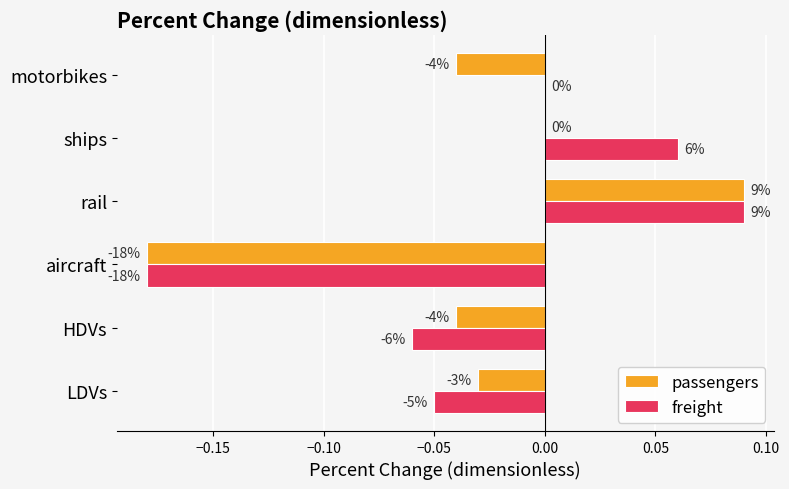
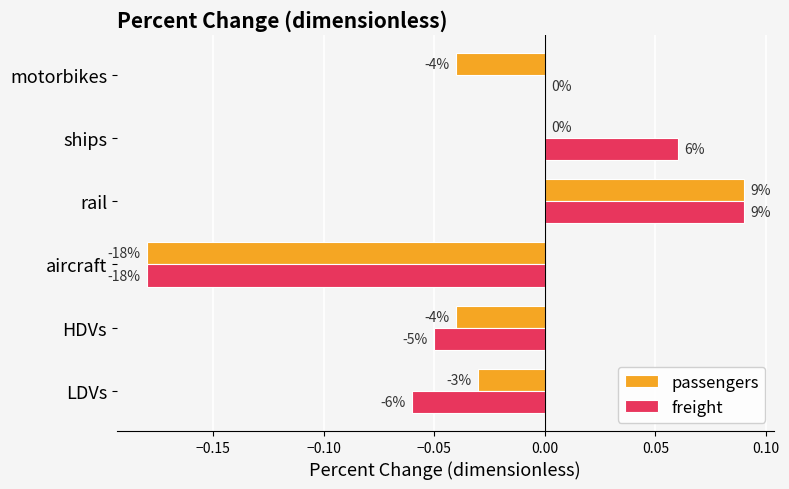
freight, HDVs: -6% -> -5%
freight, LDVs: -5% -> -6%
